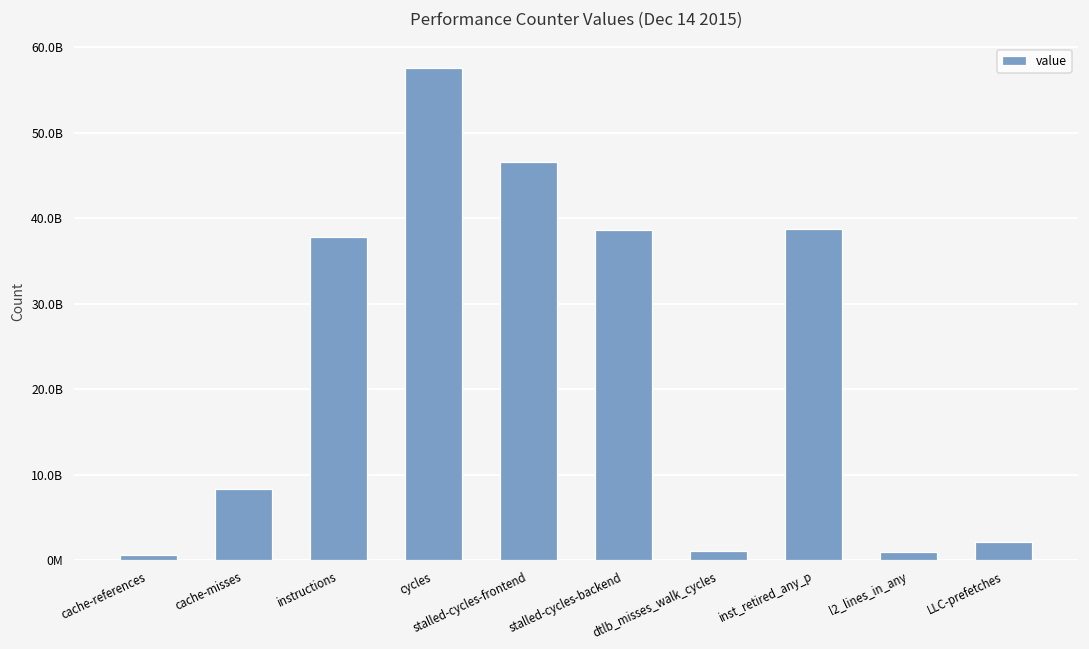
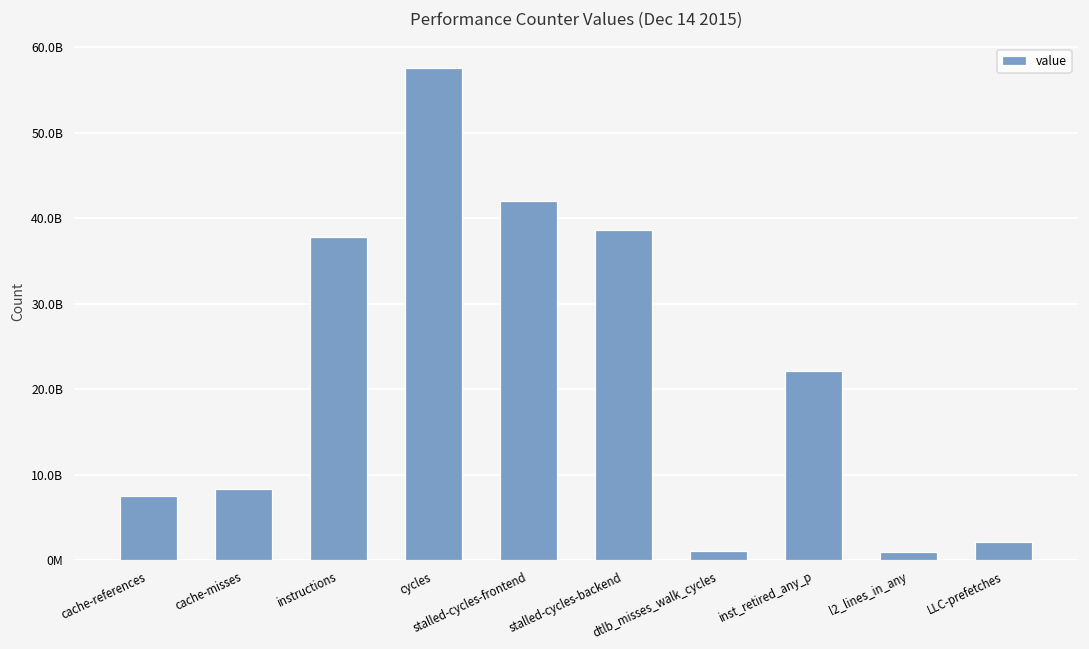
cache-references: 1000000000 -> 7000000000
stalled-cycles-frontend: 47000000000 -> 42000000000
inst_retired_any_p: 39000000000 -> 22000000000
